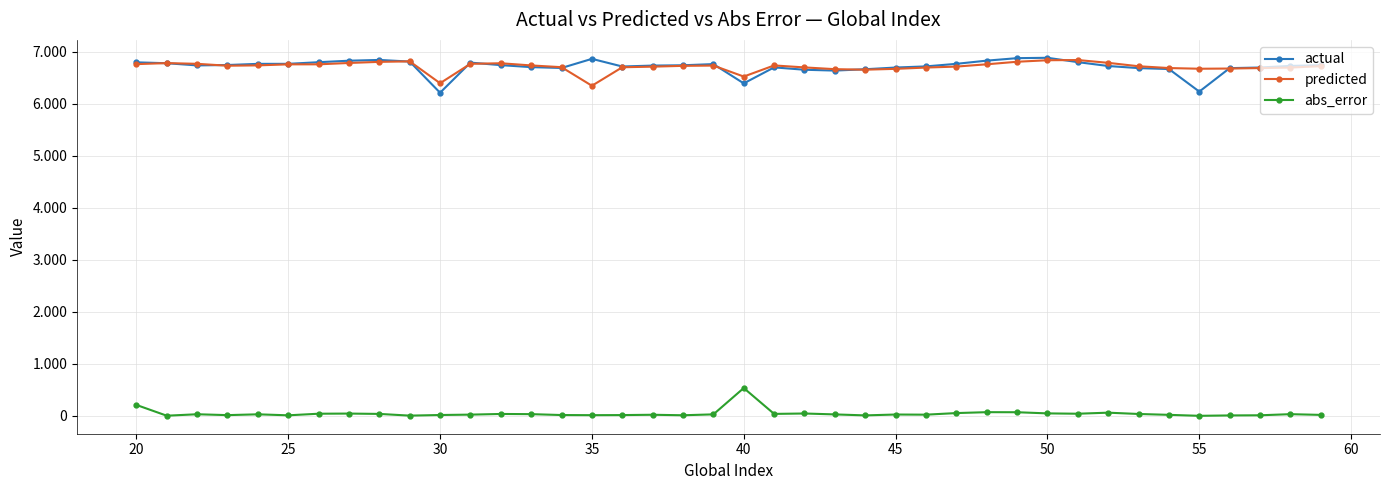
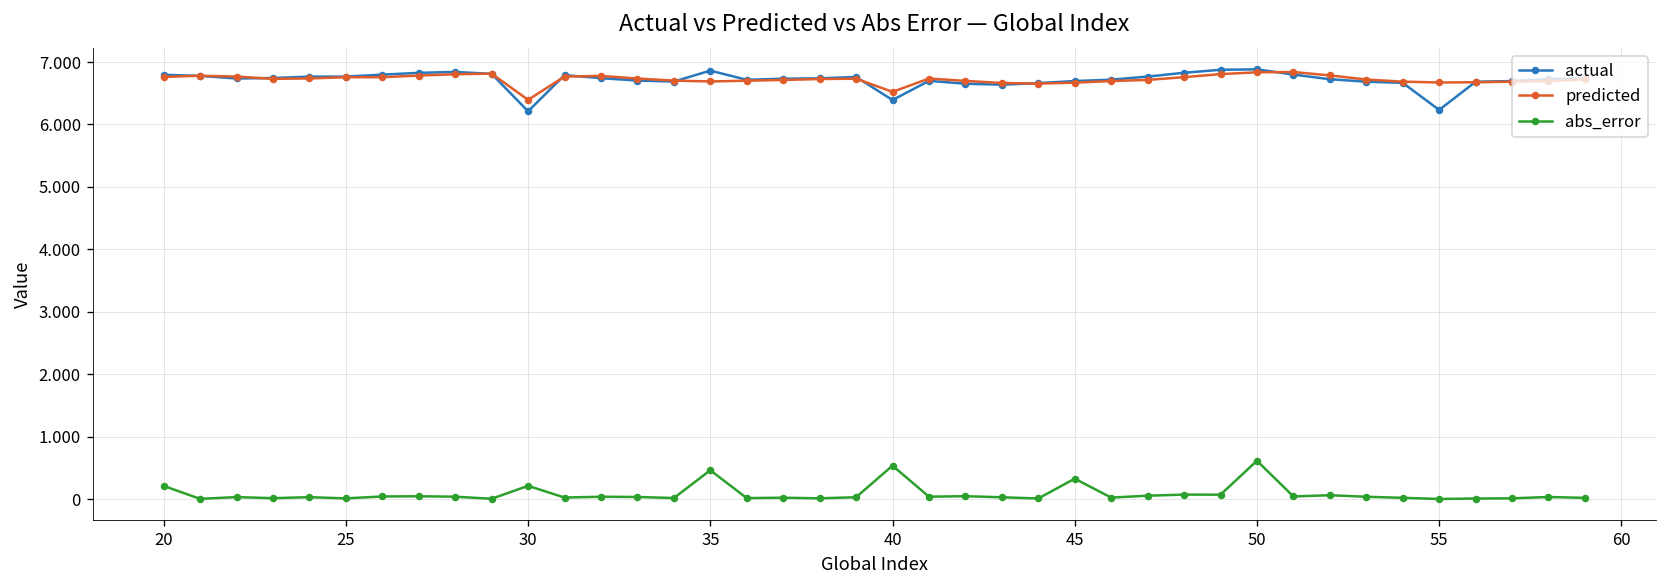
abs_error, 30: 0.0 -> 0.2
predicted, 35: 6.3 -> 6.7
abs_error, 35: 0.0 -> 0.5
abs_error, 45: 0.0 -> 0.3
abs_error, 50: 0.0 -> 0.6
